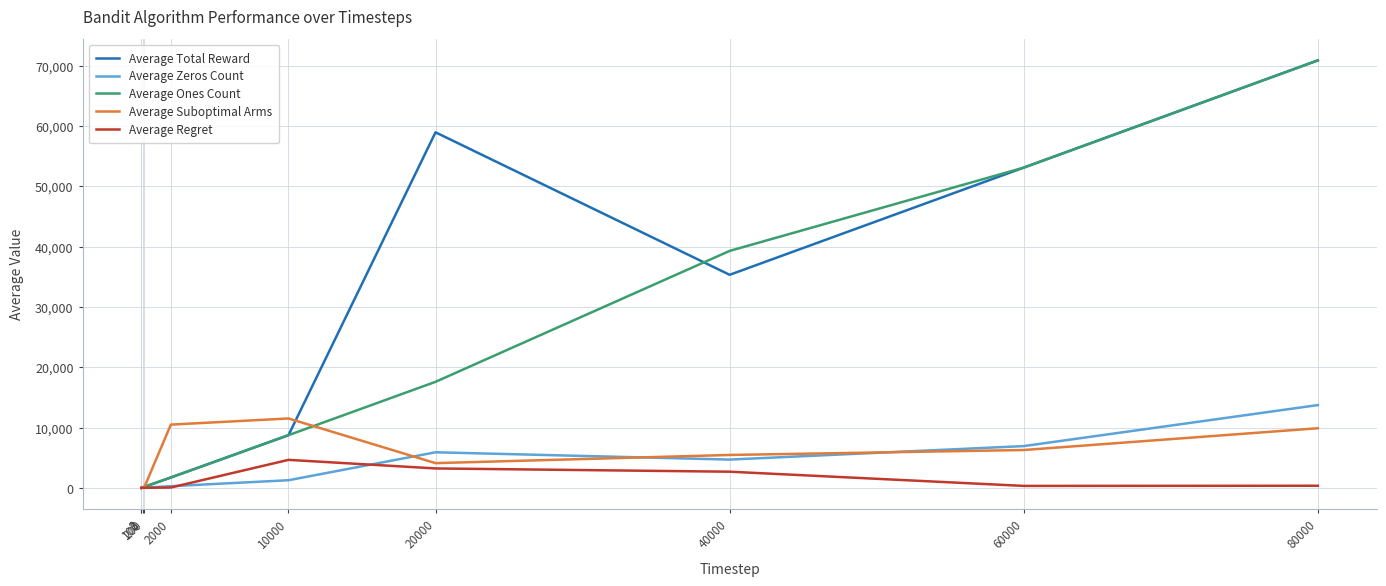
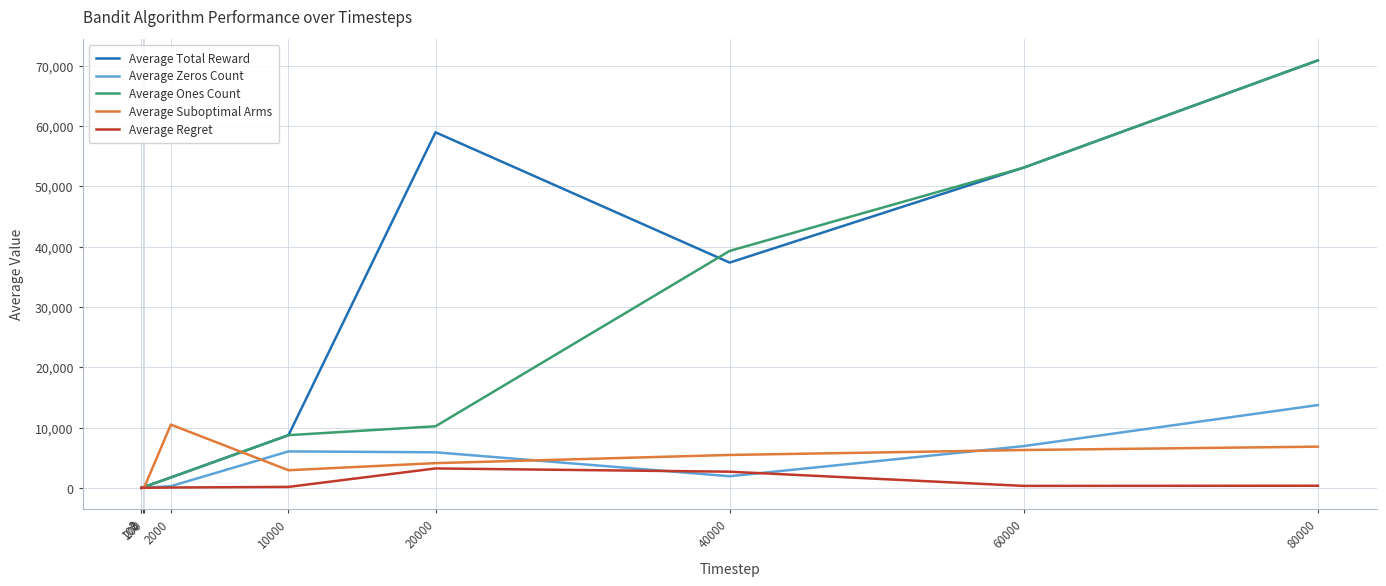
Average Zeros Count, 10000: 1,000 -> 6,000
Average Suboptimal Arms, 10000: 12,000 -> 3,000
Average Regret, 10000: 5,000 -> 0
Average Ones Count, 20000: 18,000 -> 10,000
Average Total Reward, 40000: 35,000 -> 37,000
Average Zeros Count, 40000: 5,000 -> 2,000
Average Suboptimal Arms, 80000: 10,000 -> 7,000
